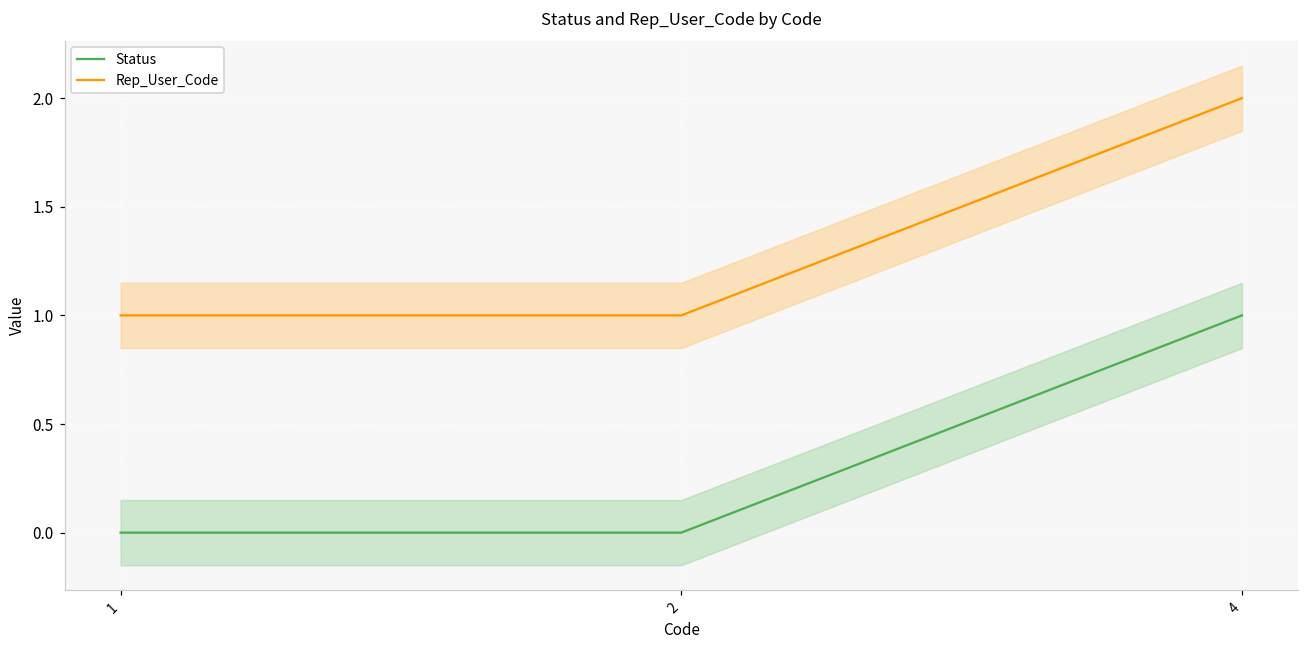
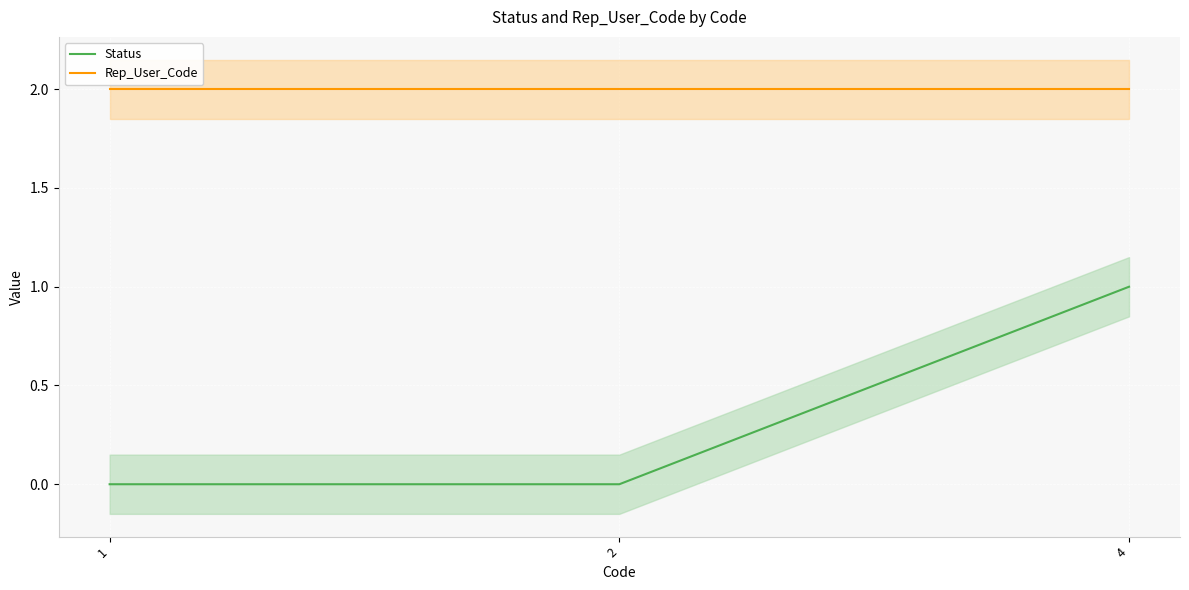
Rep_User_Code, 1: 1 -> 2
Rep_User_Code, 2: 1 -> 2
